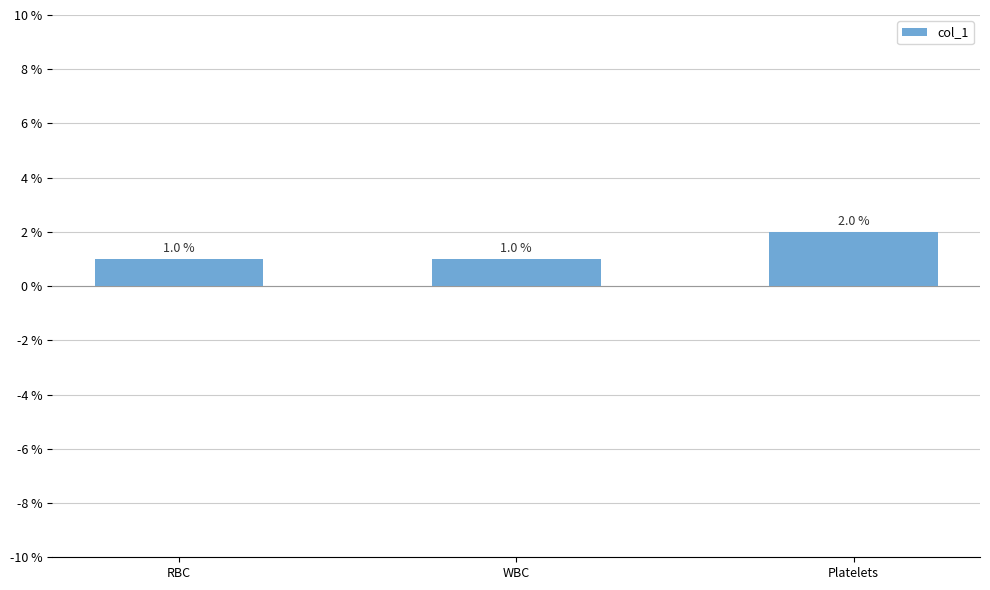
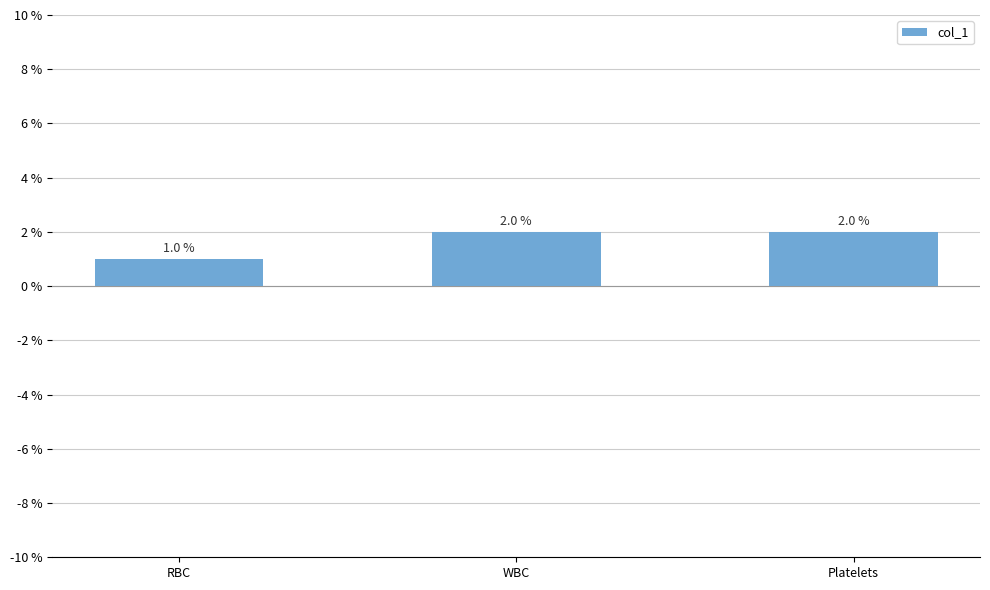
WBC: 1.0 % -> 2.0 %
